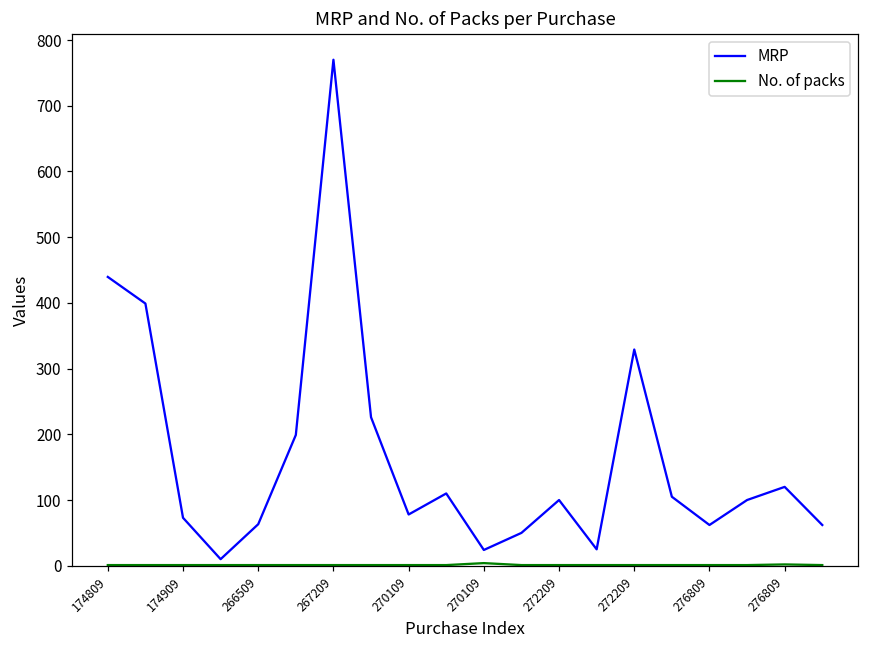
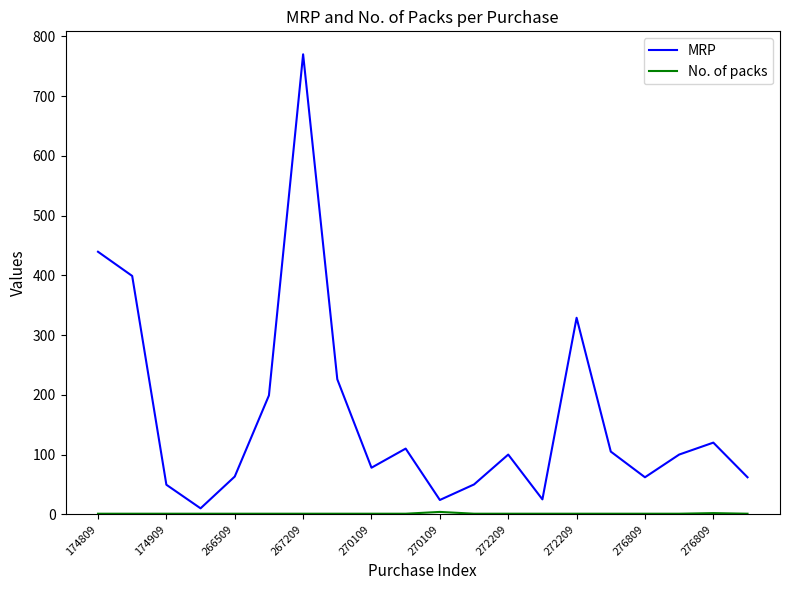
MRP, 174909: 70 -> 50
